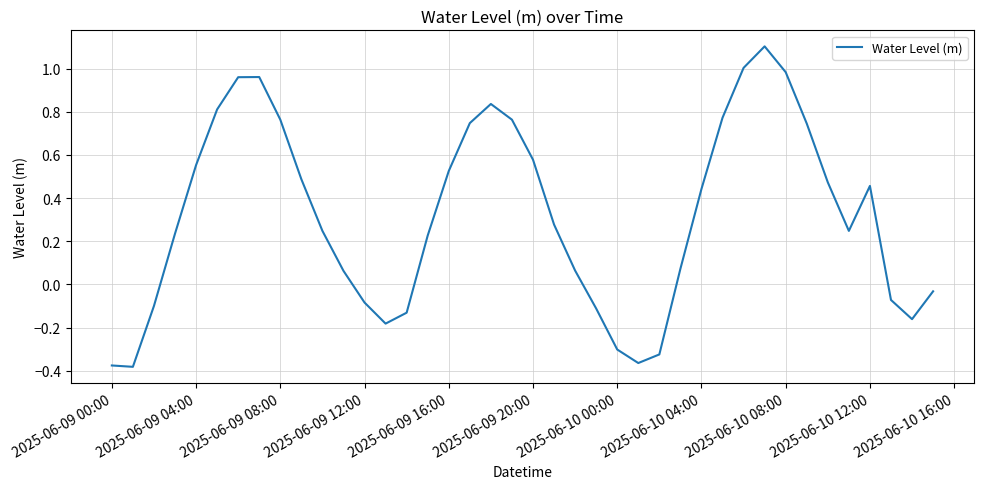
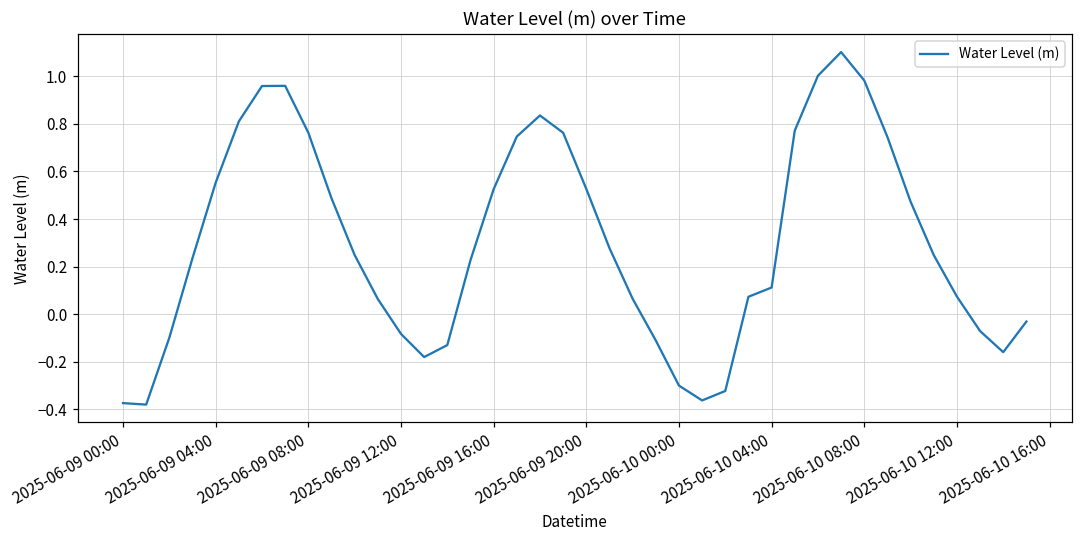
2025-06-09 20:00: 0.58 -> 0.53
2025-06-10 04:00: 0.44 -> 0.11
2025-06-10 12:00: 0.46 -> 0.07
